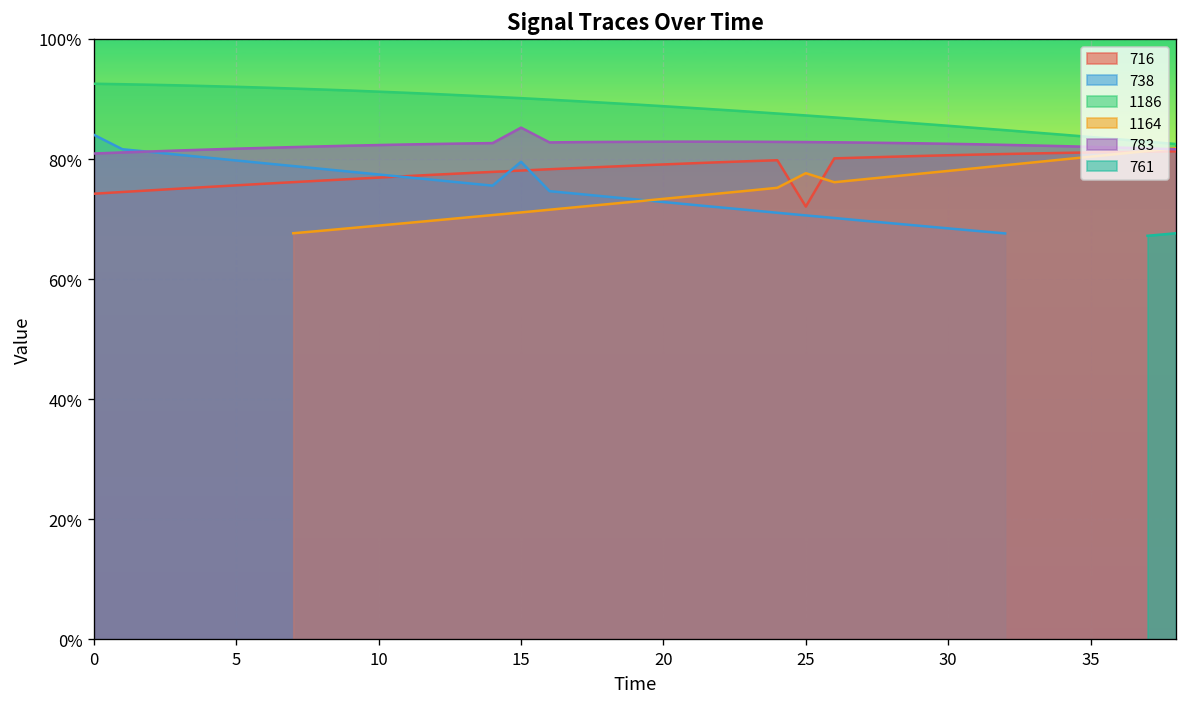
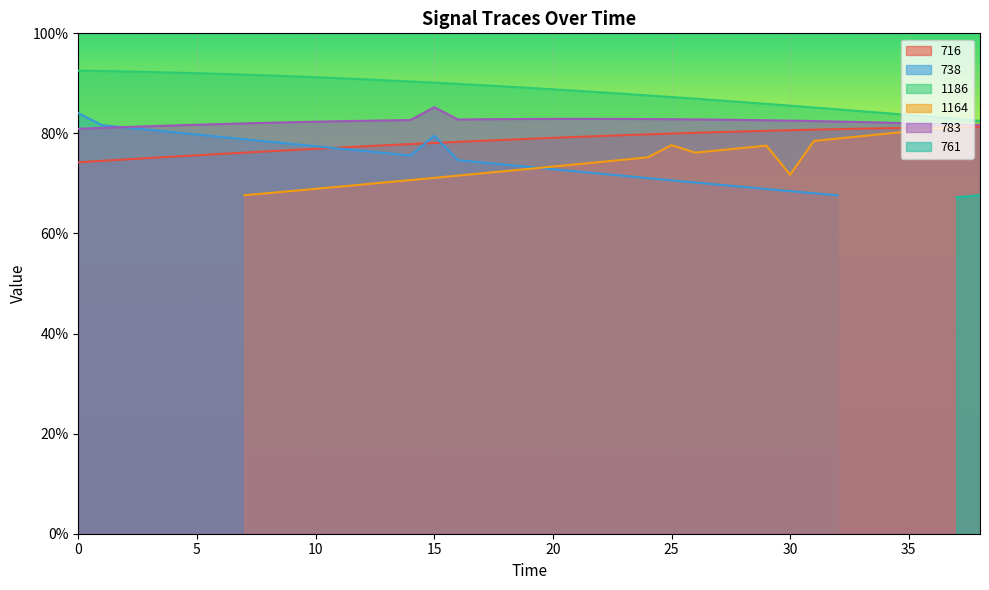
716, 25: 72% -> 80%
1164, 30: 78% -> 72%
